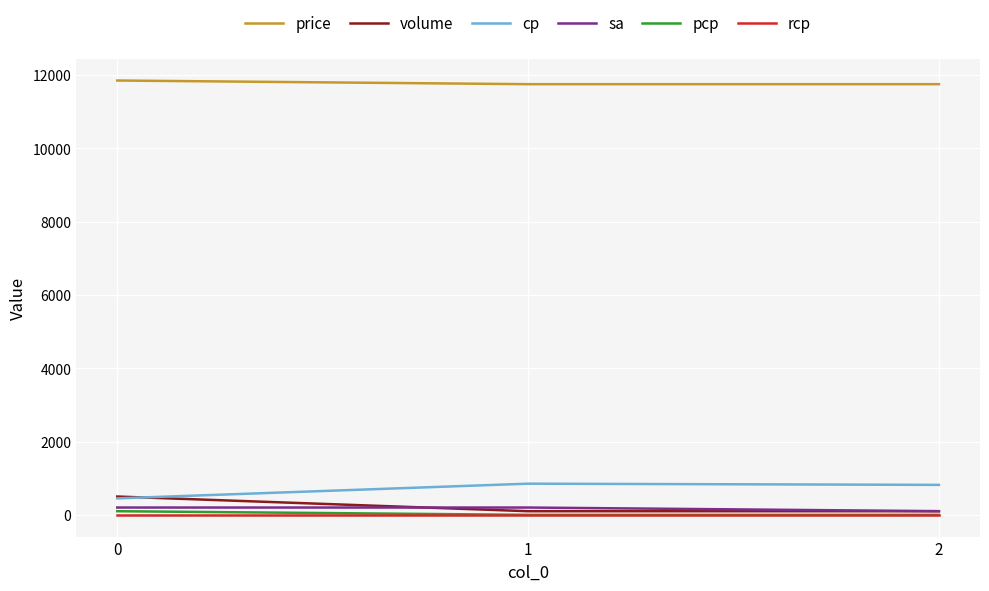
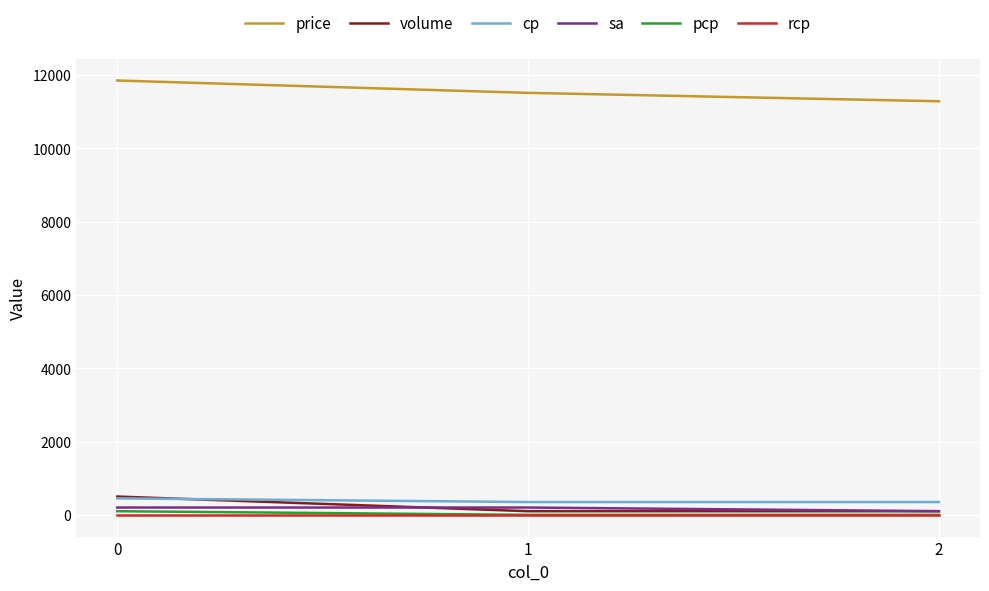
price, 1: 11800 -> 11500
cp, 1: 900 -> 400
price, 2: 11800 -> 11300
cp, 2: 800 -> 400
